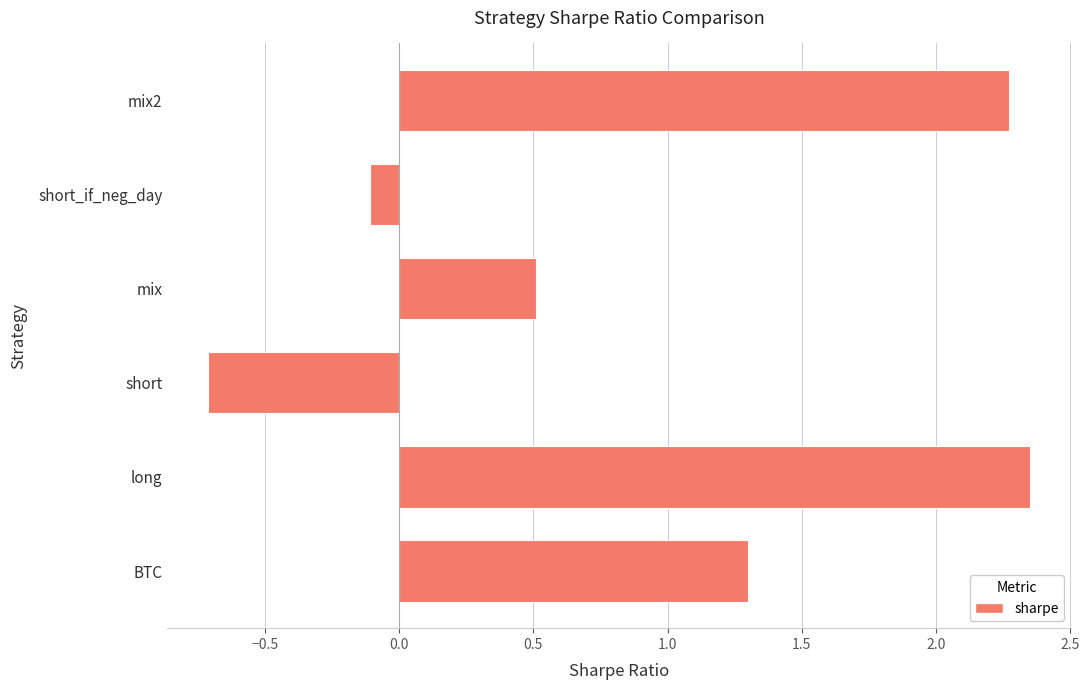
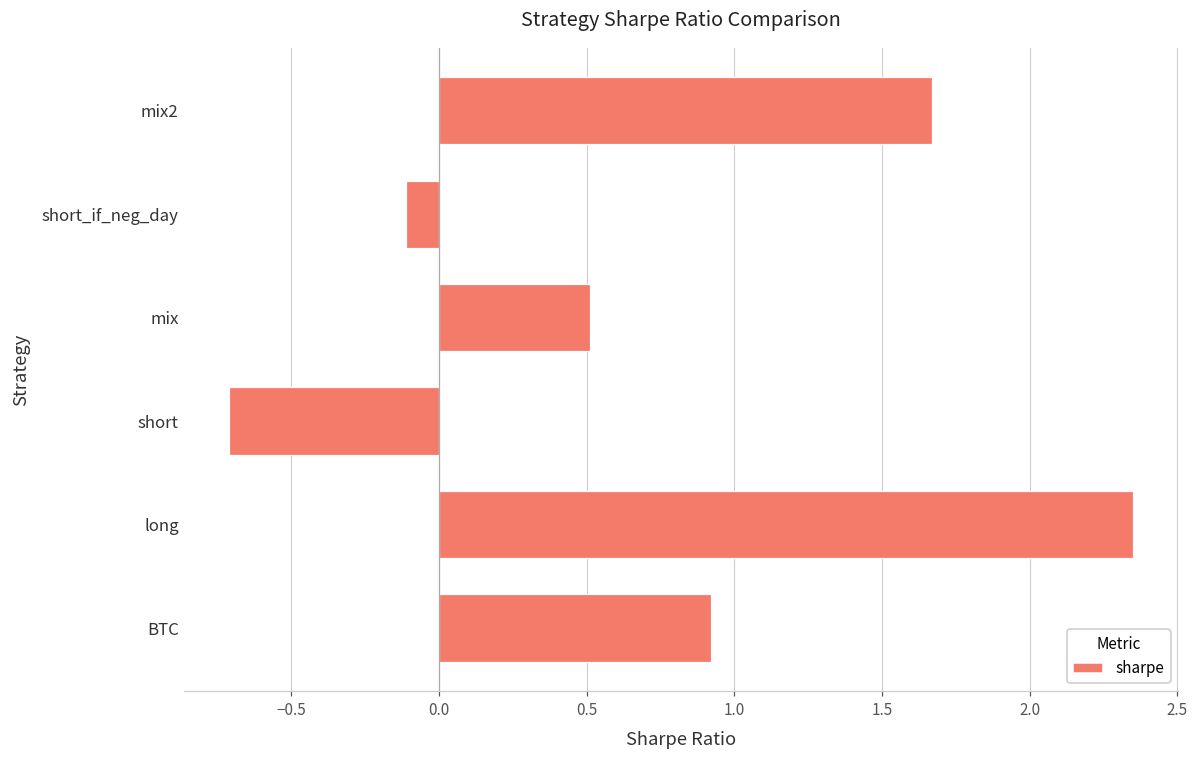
mix2: 2.27 -> 1.67
BTC: 1.30 -> 0.92
